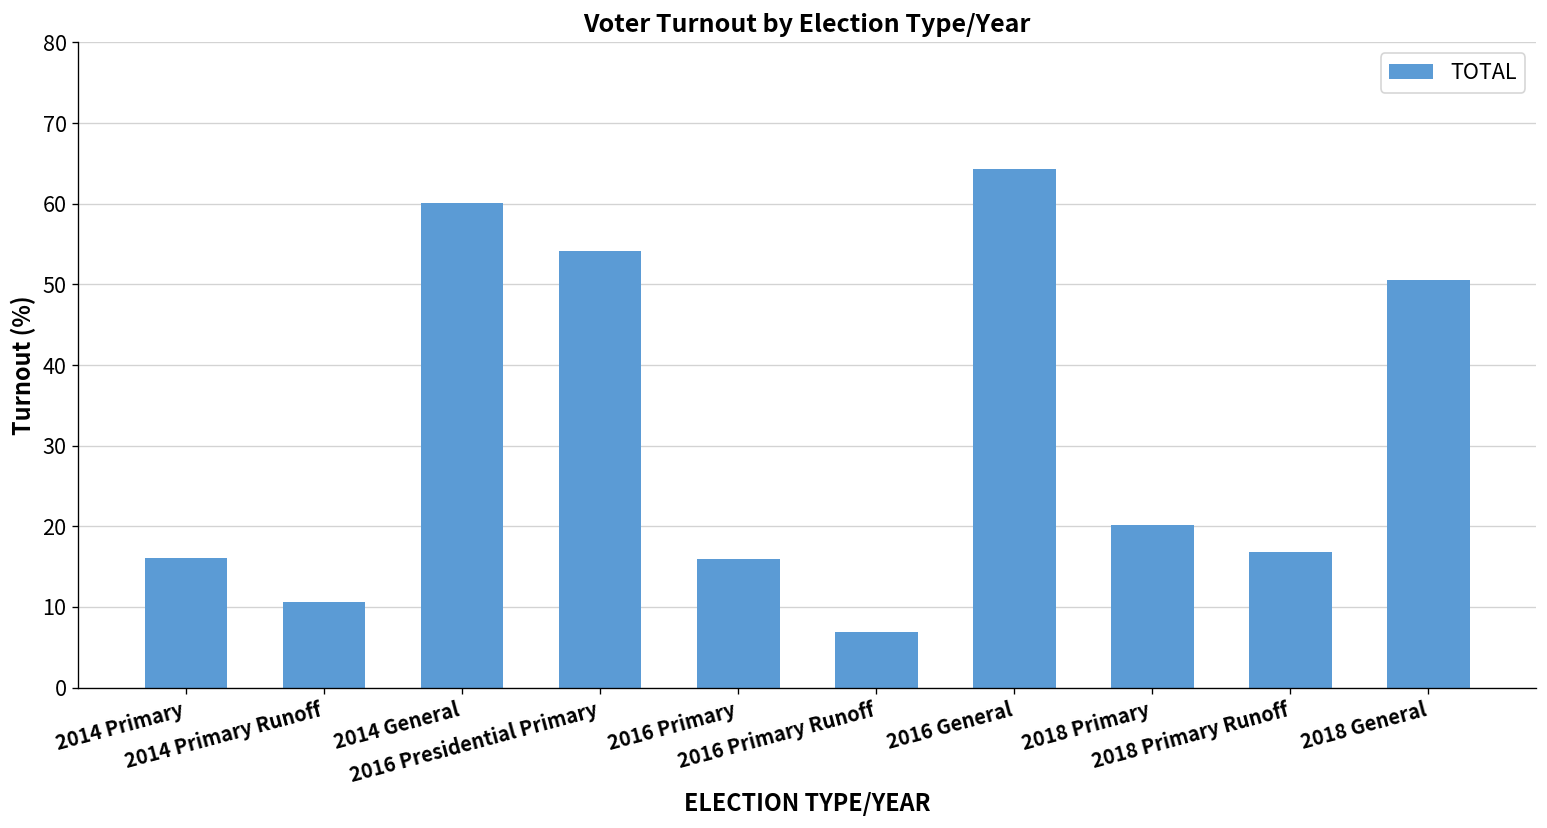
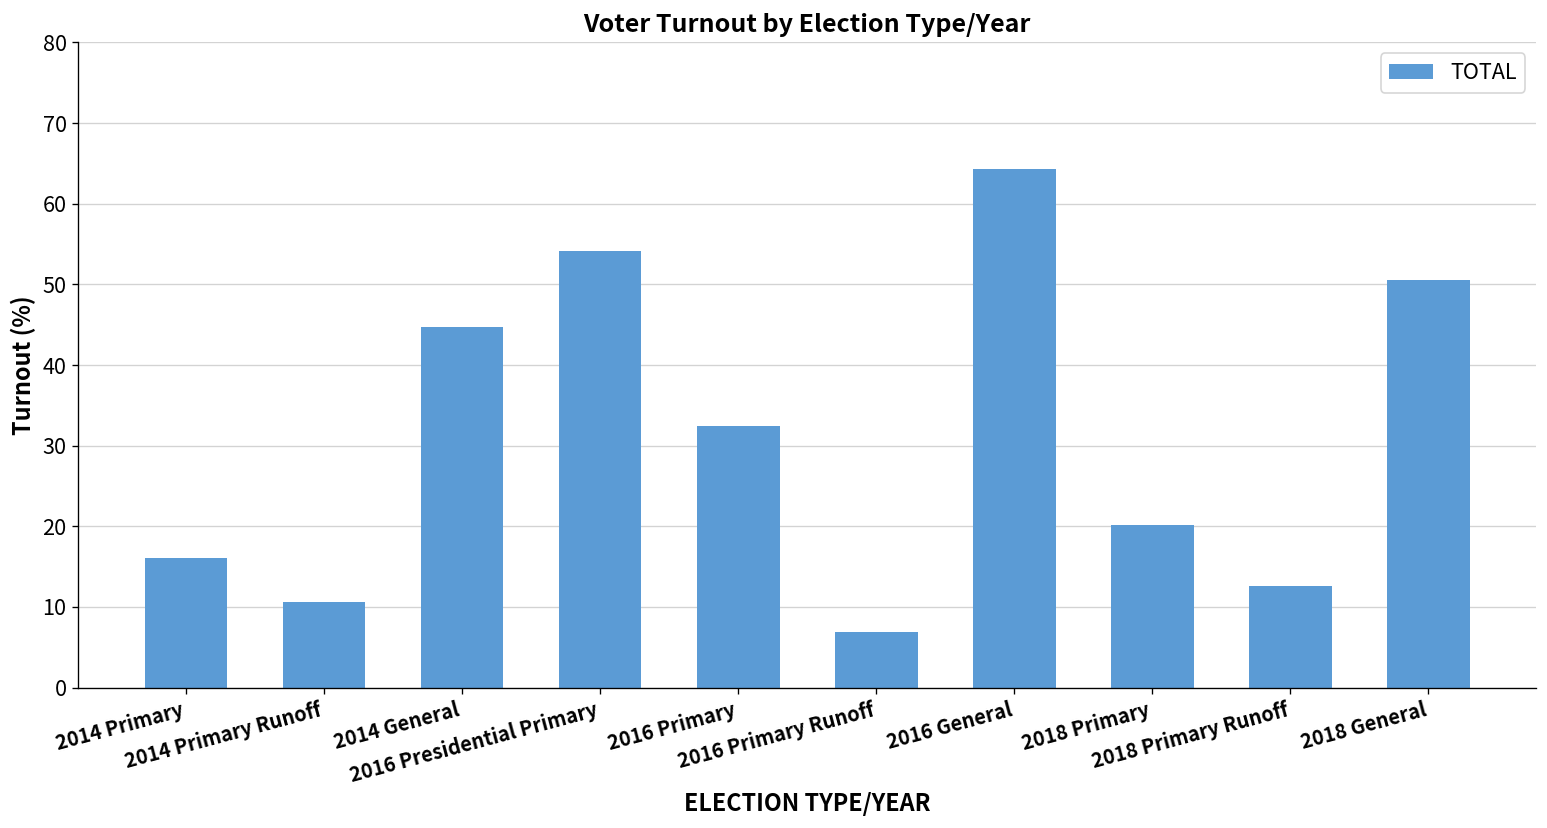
2014 General: 60 -> 45
2016 Primary: 16 -> 32
2018 Primary Runoff: 17 -> 13
